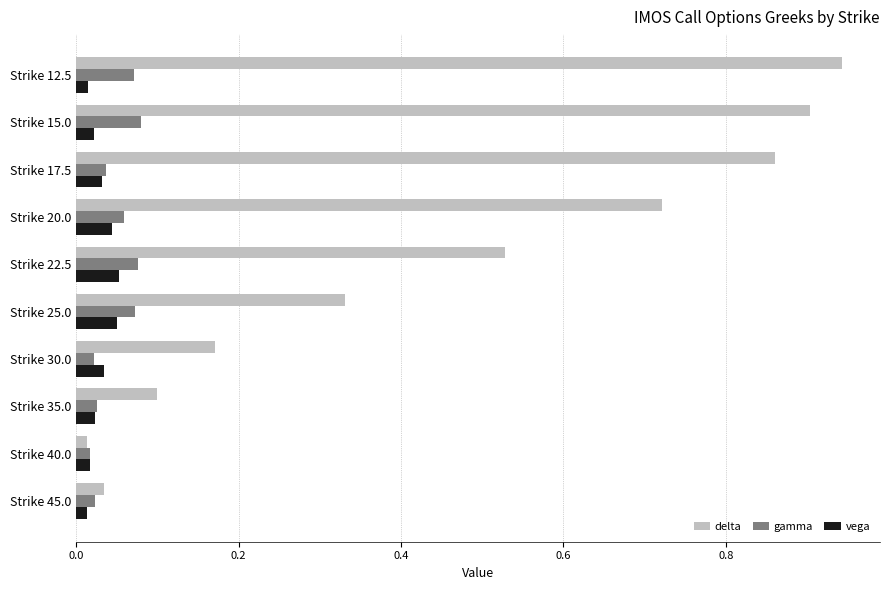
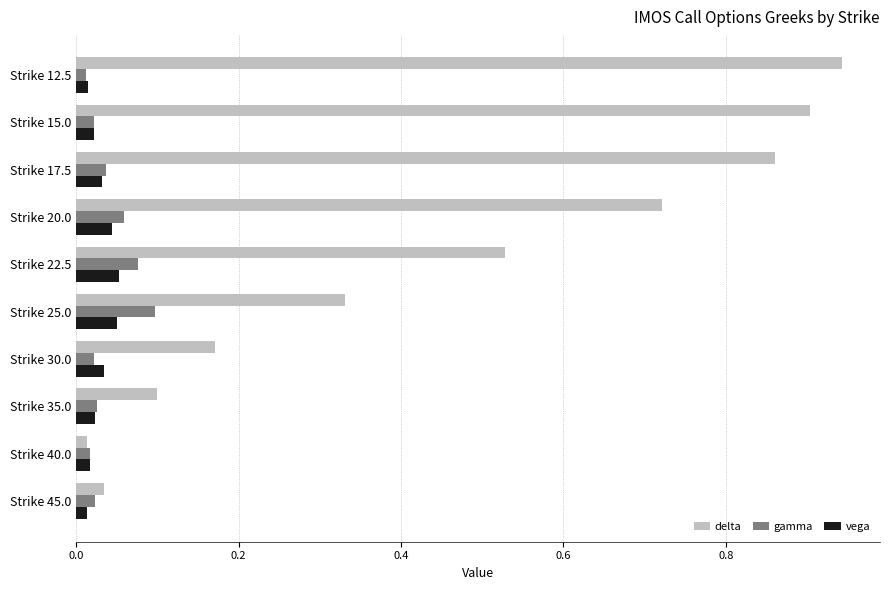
gamma, Strike 12.5: 0.07 -> 0.01
gamma, Strike 15.0: 0.08 -> 0.02
gamma, Strike 25.0: 0.07 -> 0.10
